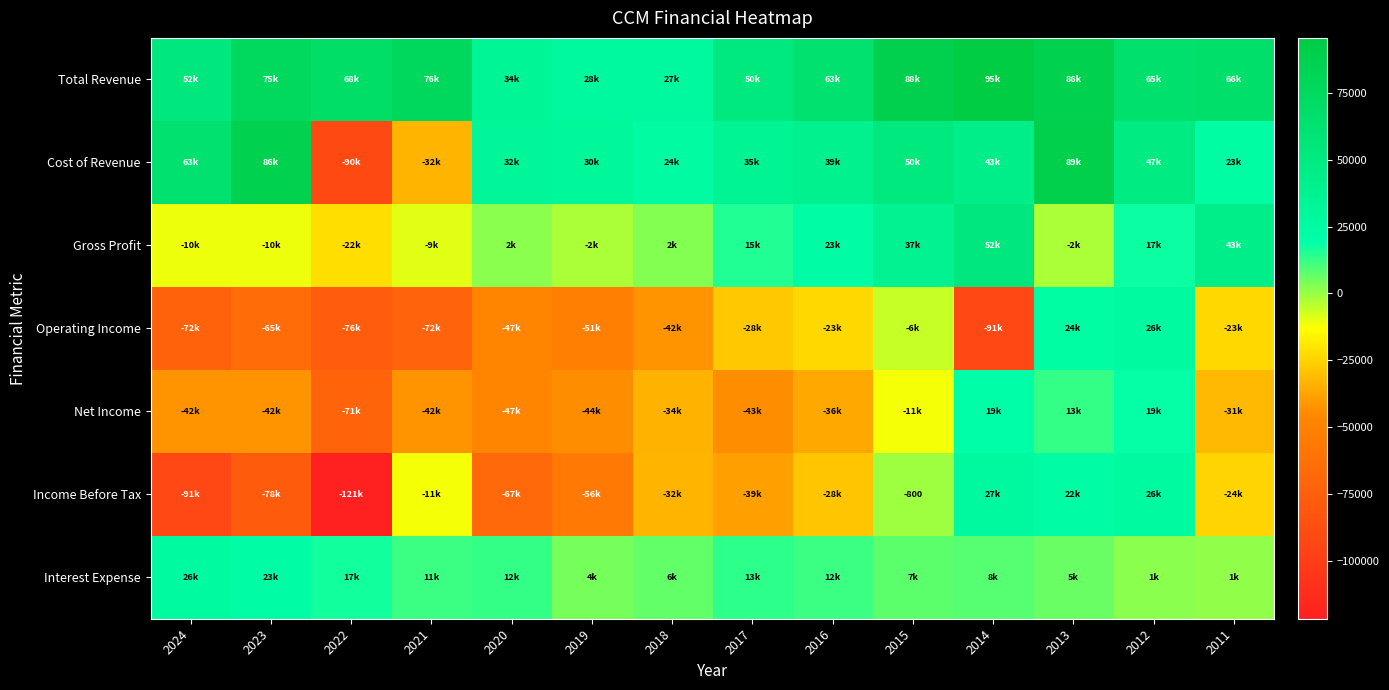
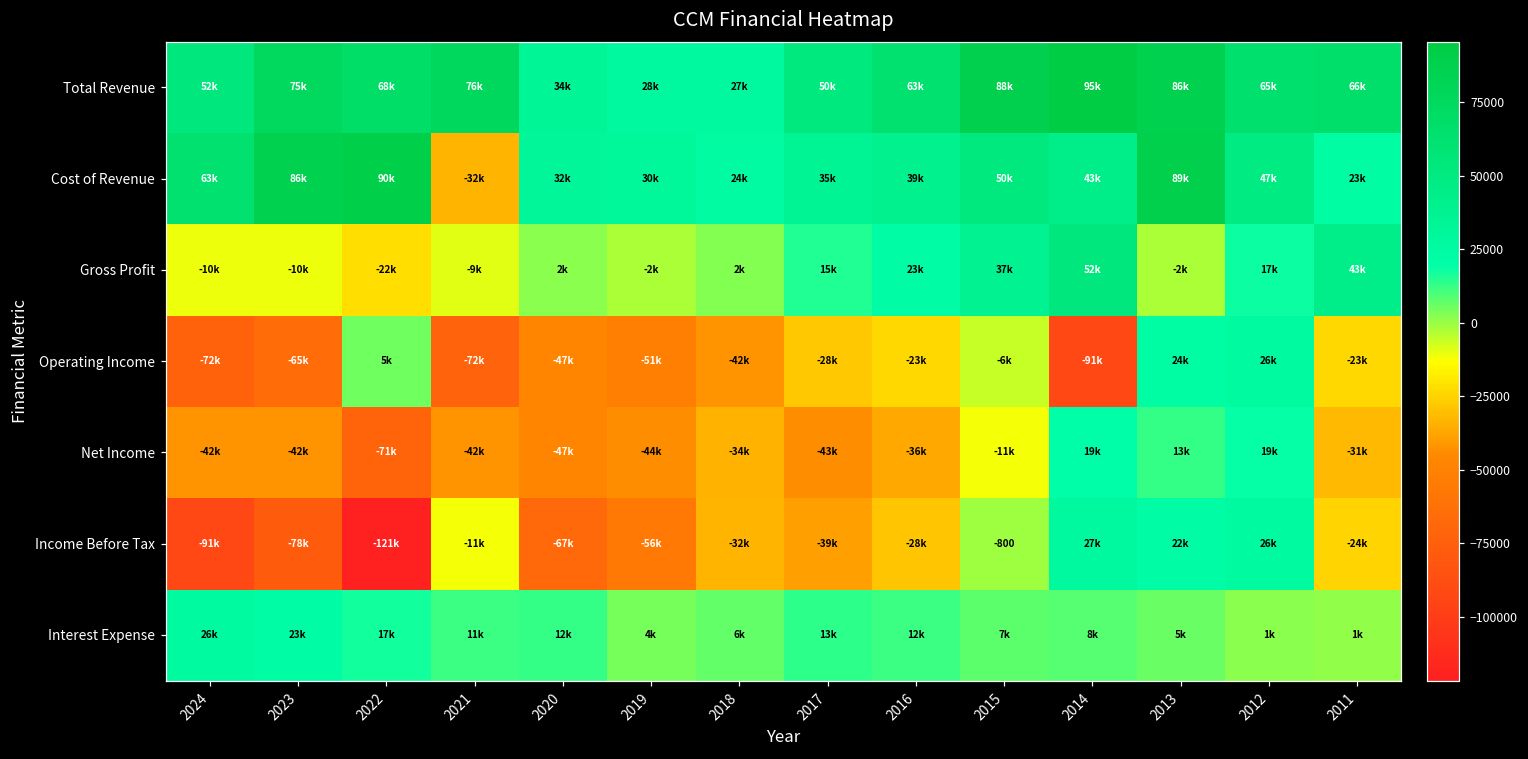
Cost of Revenue, 2022: -90k -> 90k
Operating Income, 2022: -76k -> 5k
